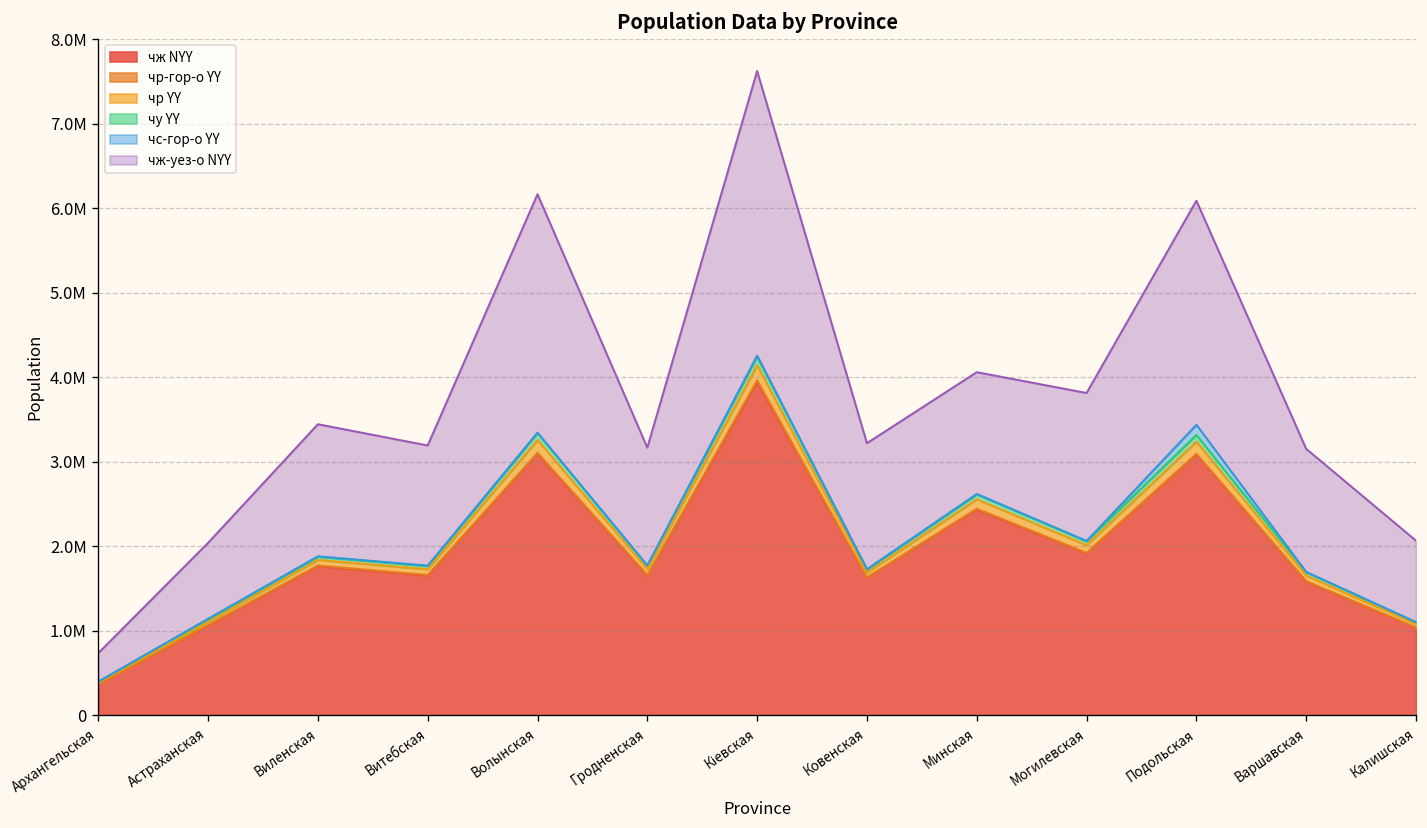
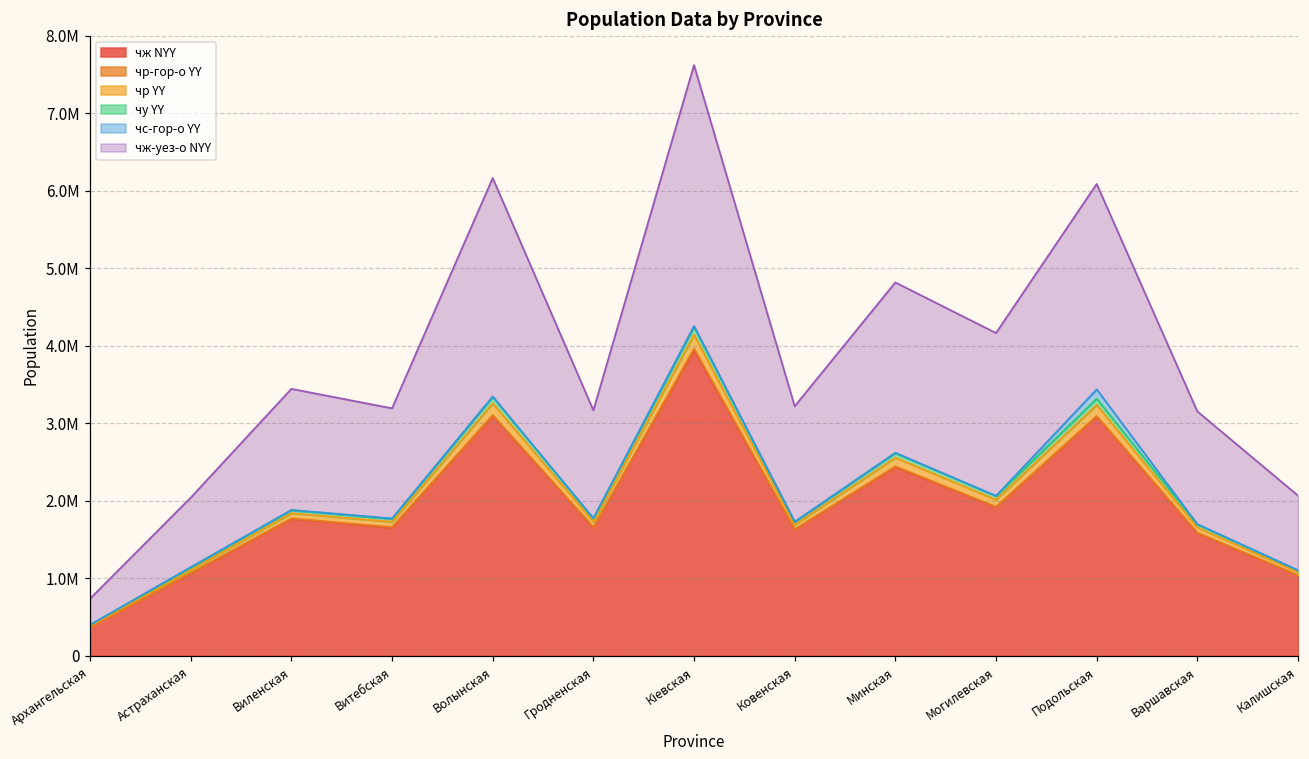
чж-уез-о NYY, Минская: 1400000 -> 2200000
чж-уез-о NYY, Могилевская: 1700000 -> 2100000
